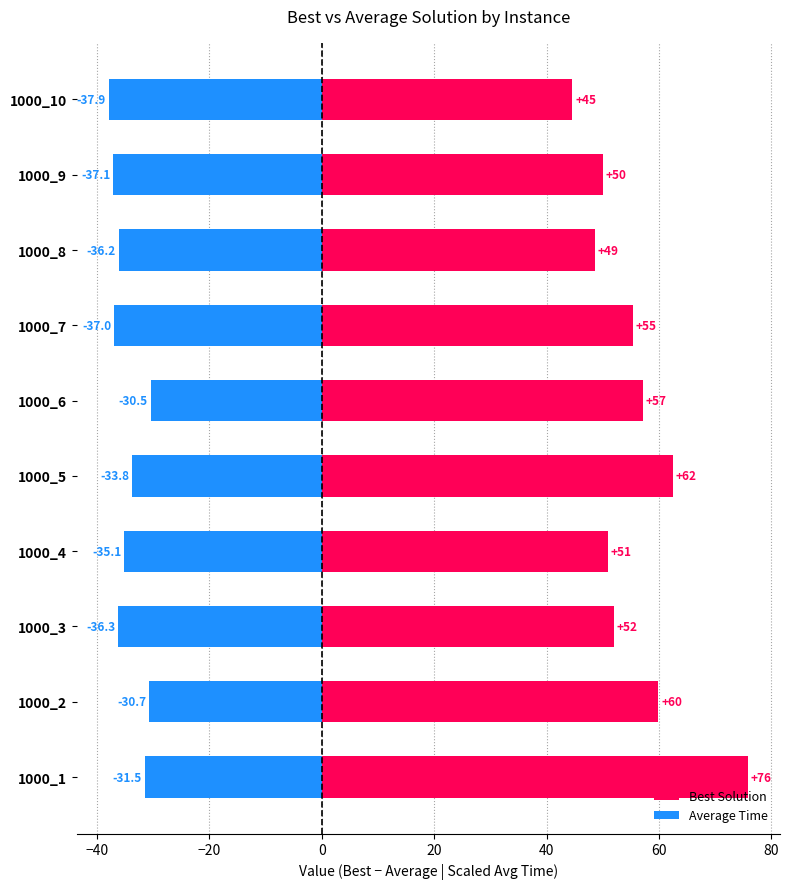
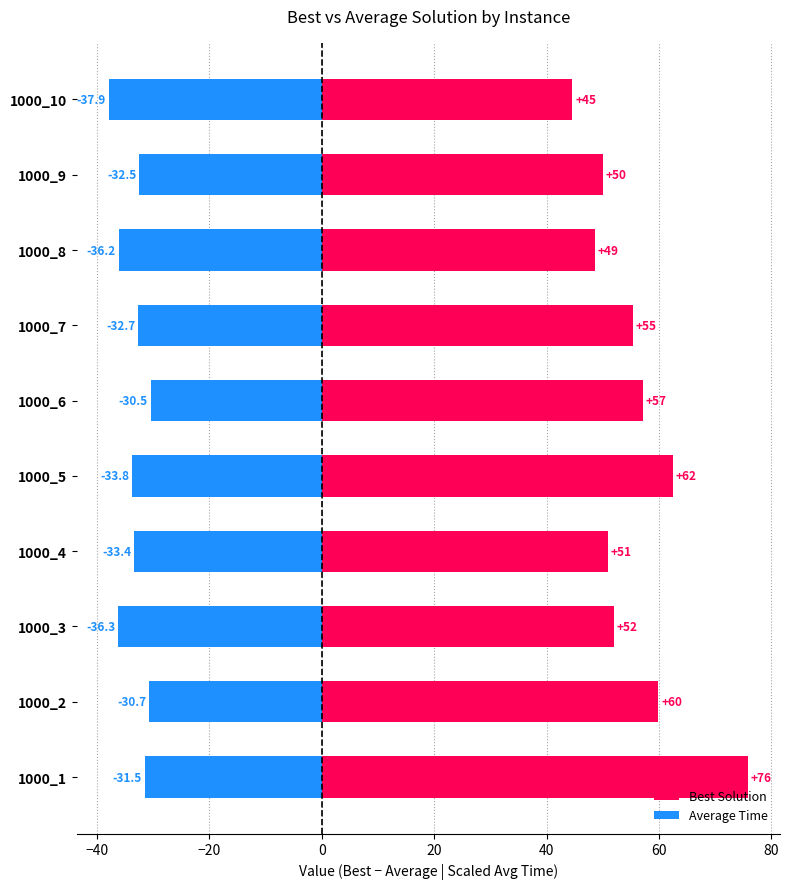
Average Time, 1000_9: -37.1 -> -32.5
Average Time, 1000_7: -37.0 -> -32.7
Average Time, 1000_4: -35.1 -> -33.4
